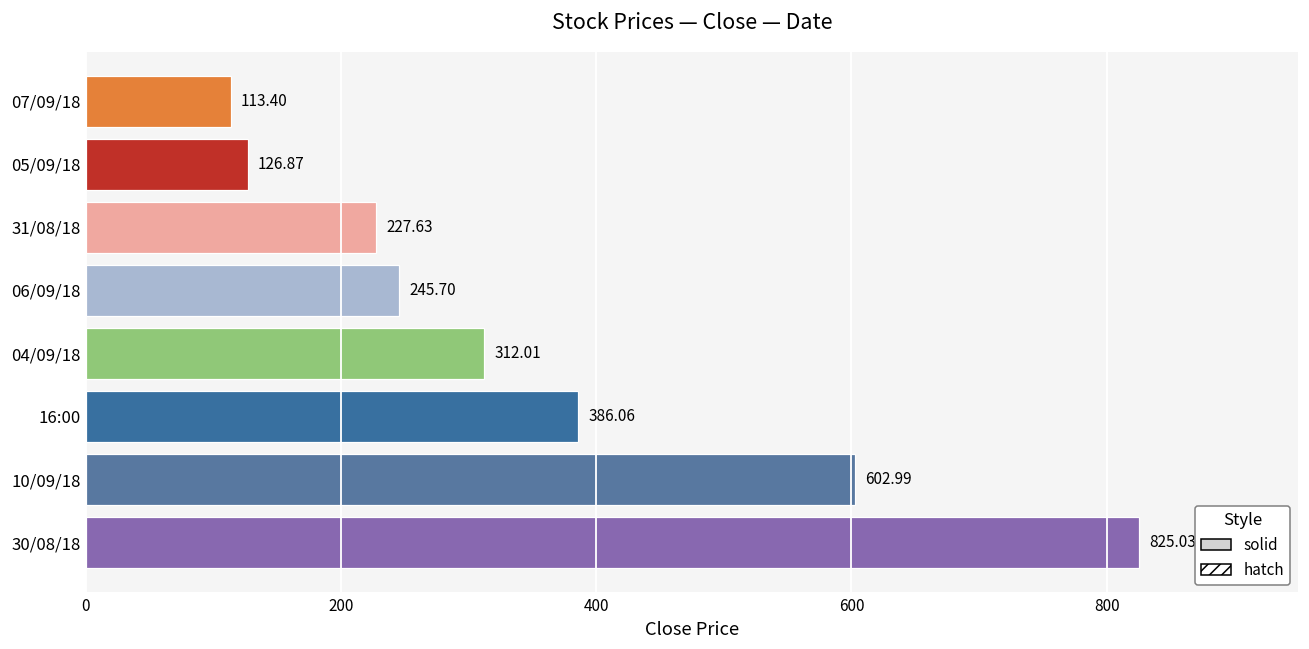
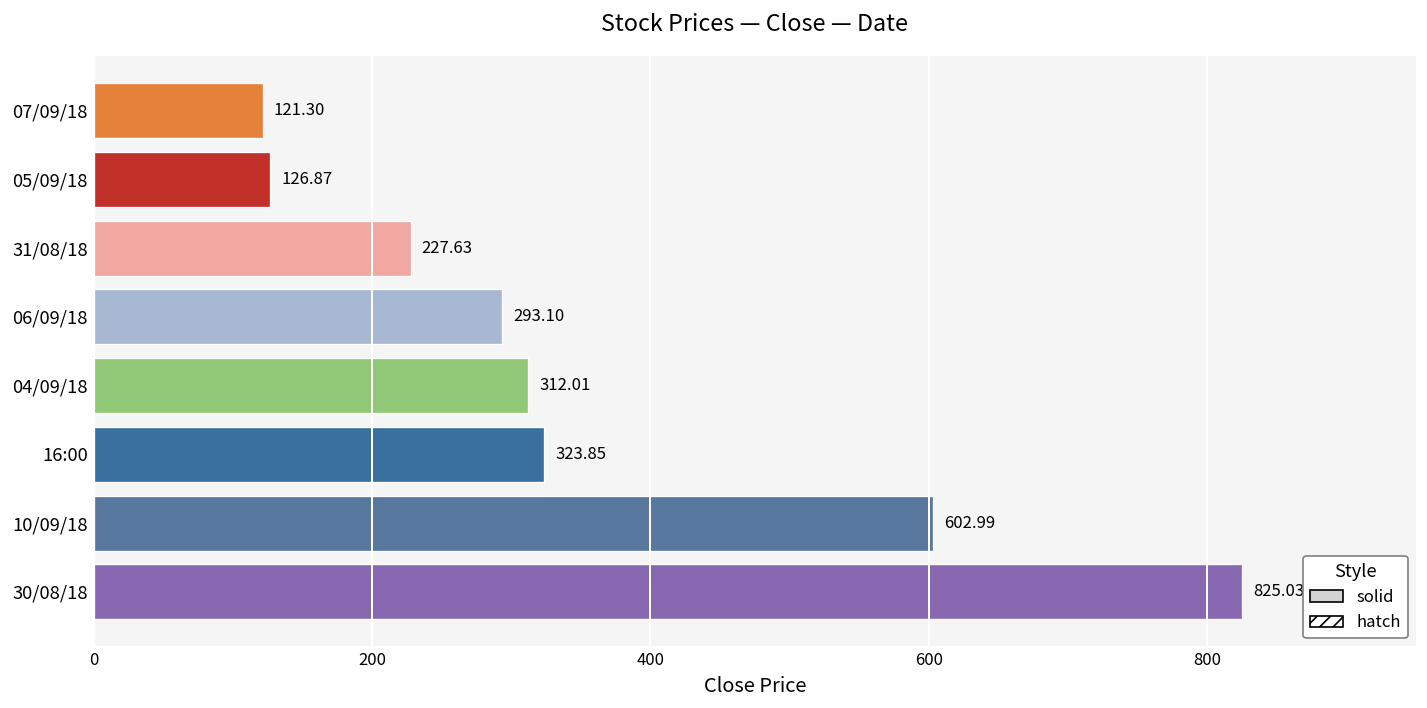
07/09/18: 113.40 -> 121.30
06/09/18: 245.70 -> 293.10
16:00: 386.06 -> 323.85
